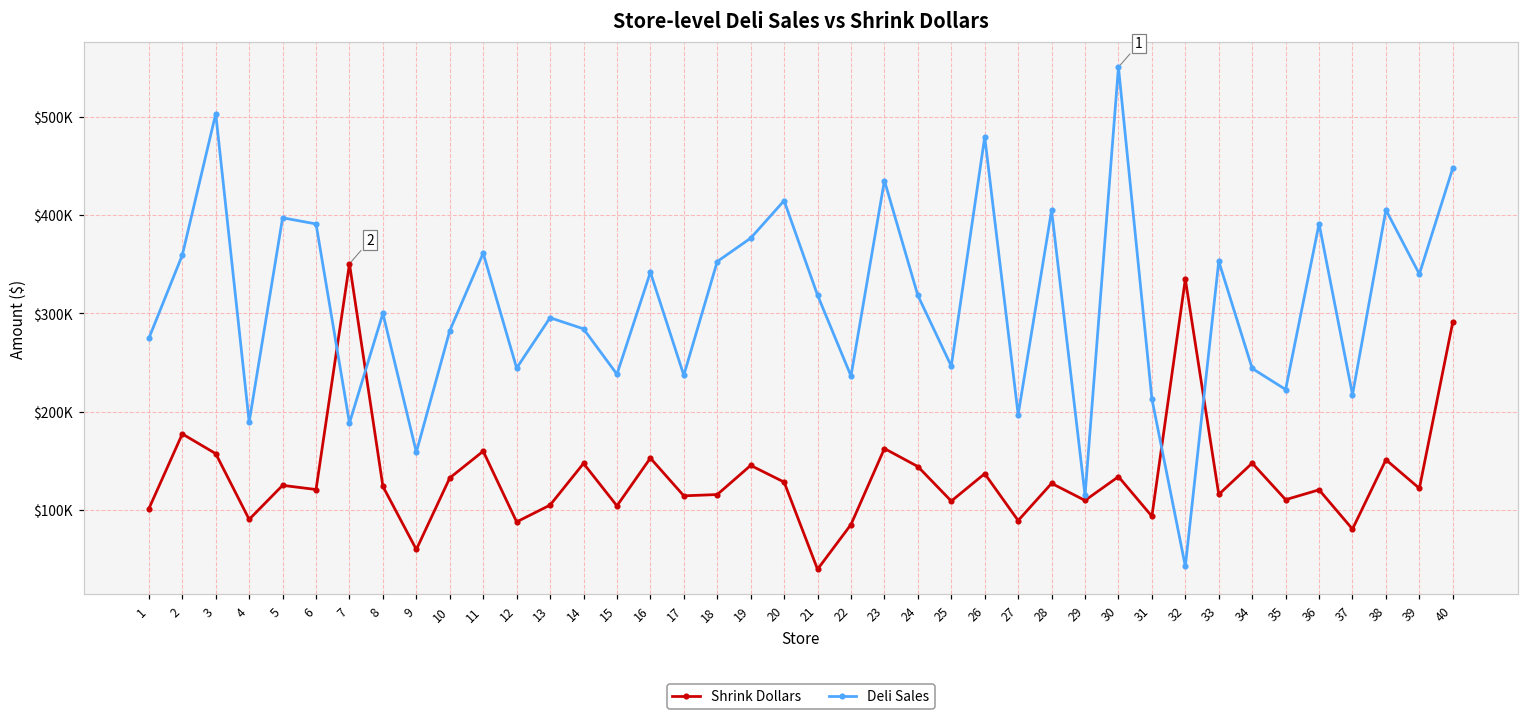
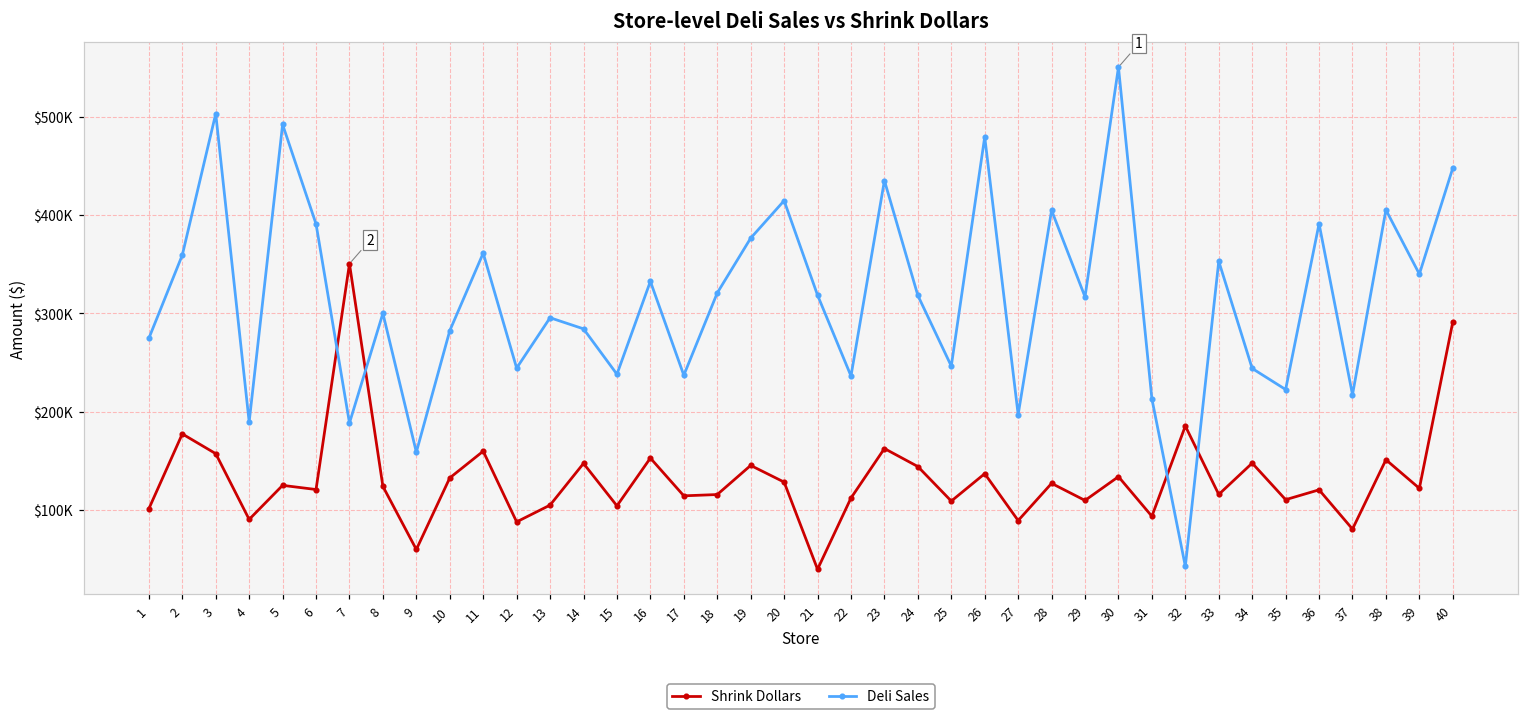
Deli Sales, 5: $400000 -> $490000
Deli Sales, 16: $340000 -> $330000
Deli Sales, 18: $350000 -> $320000
Shrink Dollars, 22: $90000 -> $110000
Deli Sales, 29: $110000 -> $320000
Shrink Dollars, 32: $330000 -> $190000
